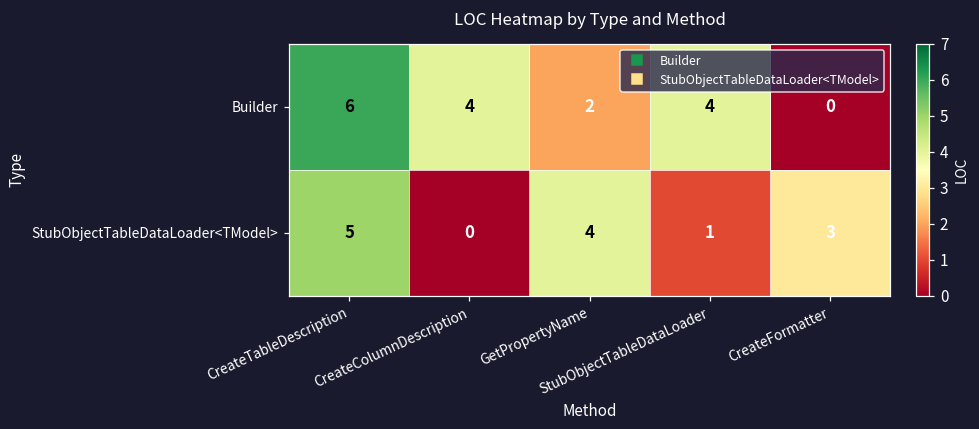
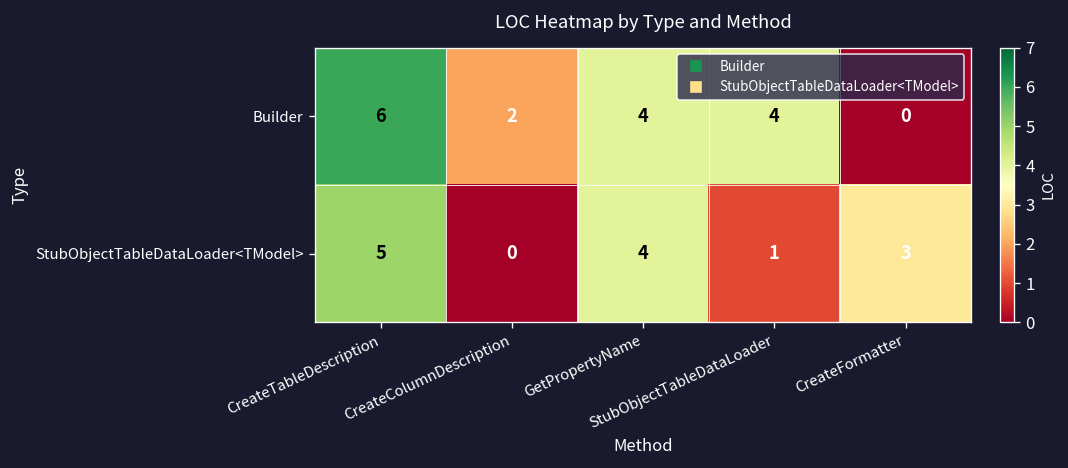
Builder, CreateColumnDescription: 4 -> 2
Builder, GetPropertyName: 2 -> 4
